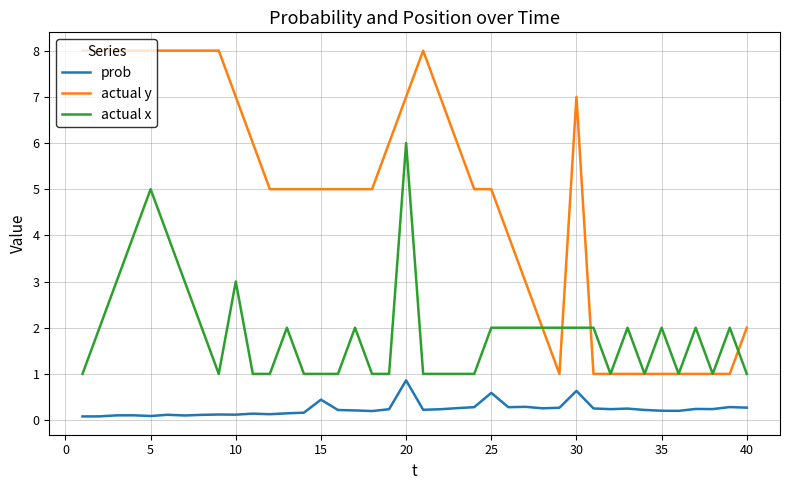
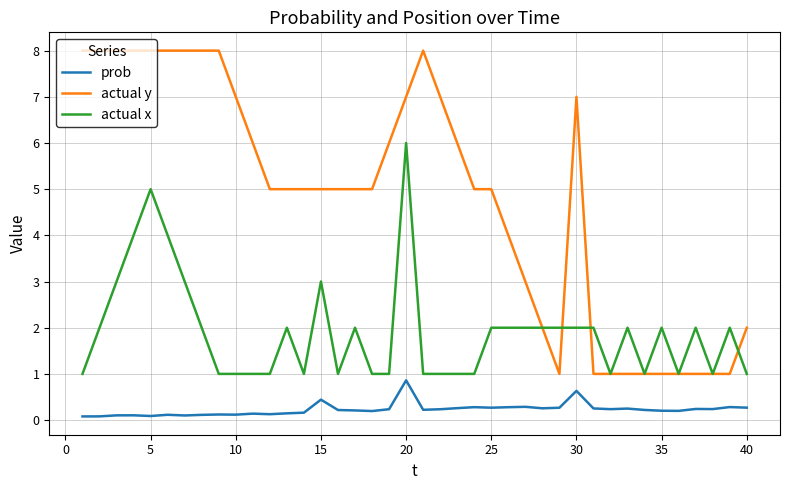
actual x, 10: 3 -> 1
actual x, 15: 1 -> 3
prob, 25: 0.6 -> 0.3
